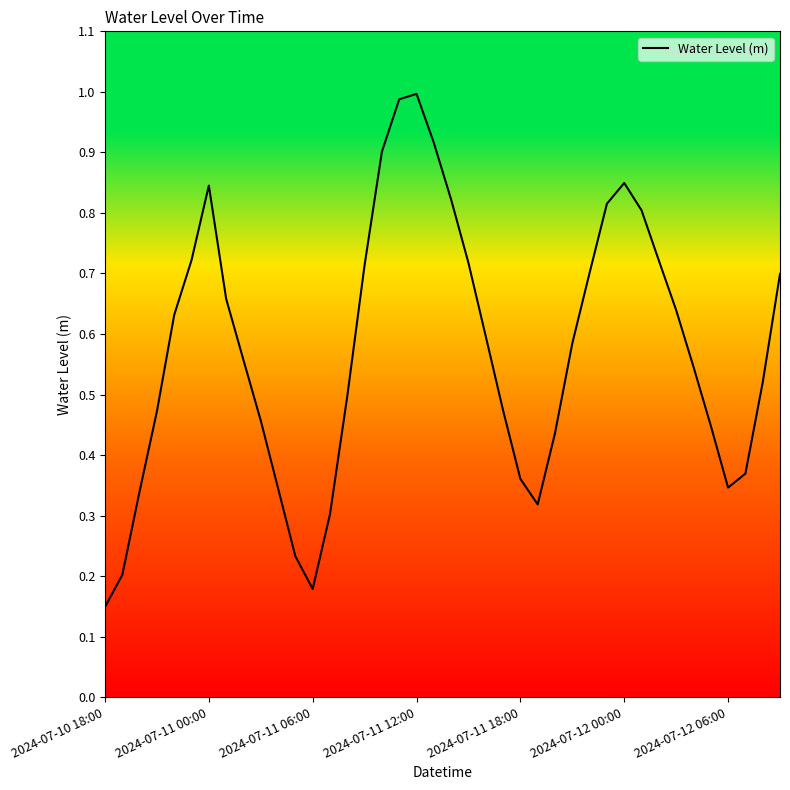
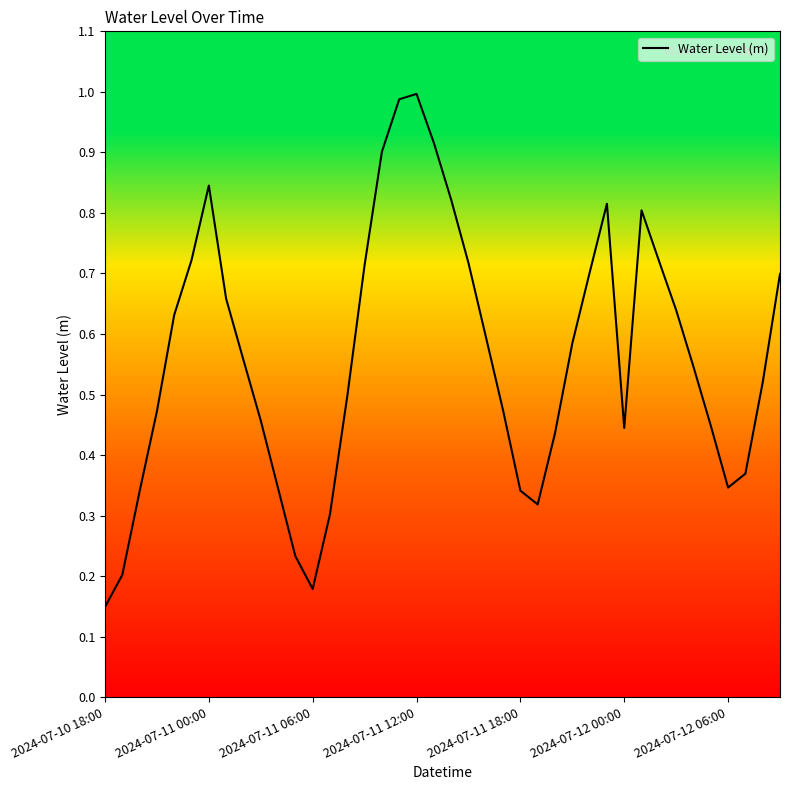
2024-07-11 18:00: 0.36 -> 0.34
2024-07-12 00:00: 0.85 -> 0.44
